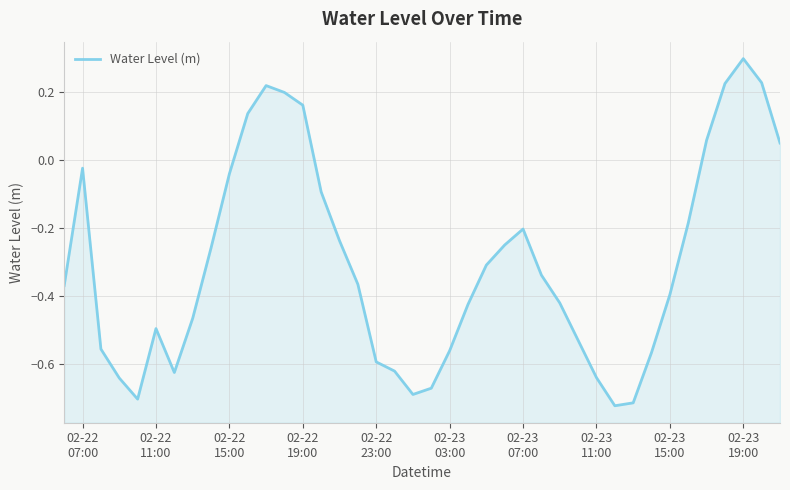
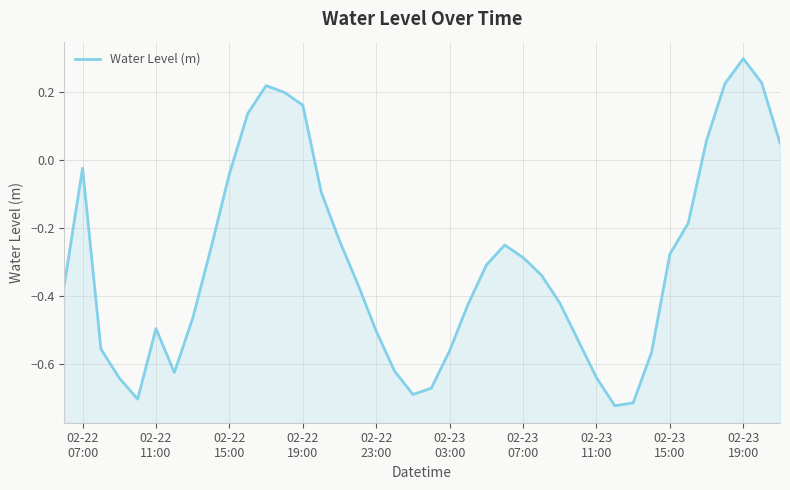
02-22 23:00: -0.59 -> -0.50
02-23 07:00: -0.20 -> -0.29
02-23 15:00: -0.40 -> -0.28
